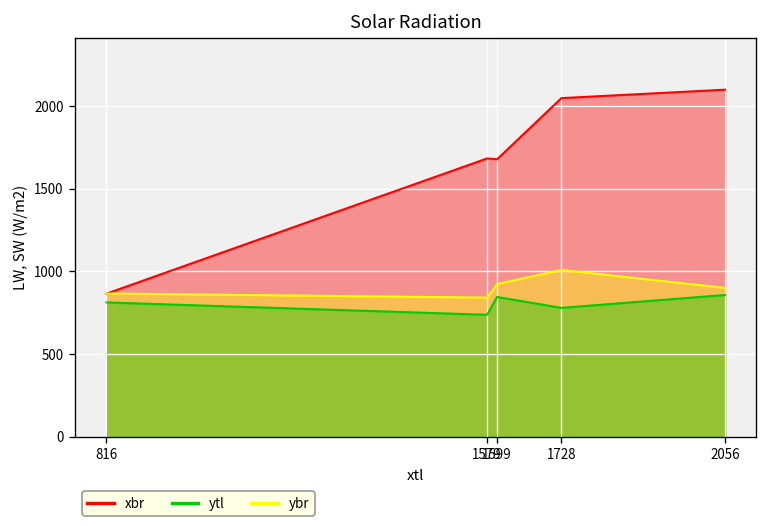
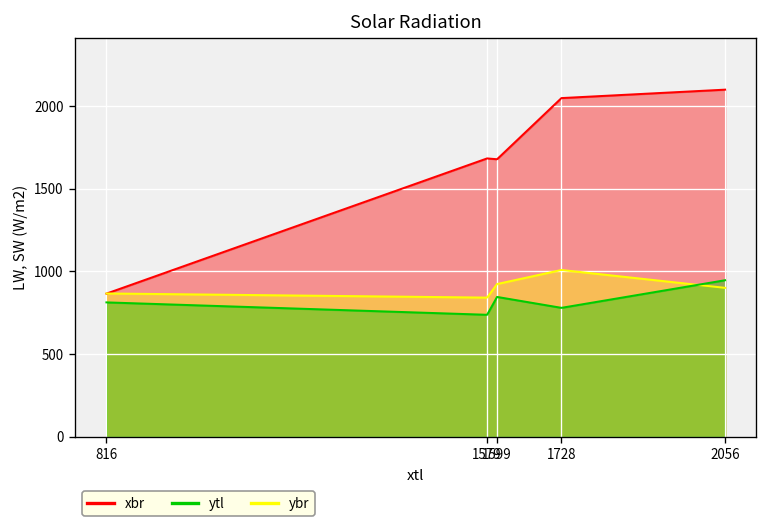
ytl, 2056: 860 -> 950
